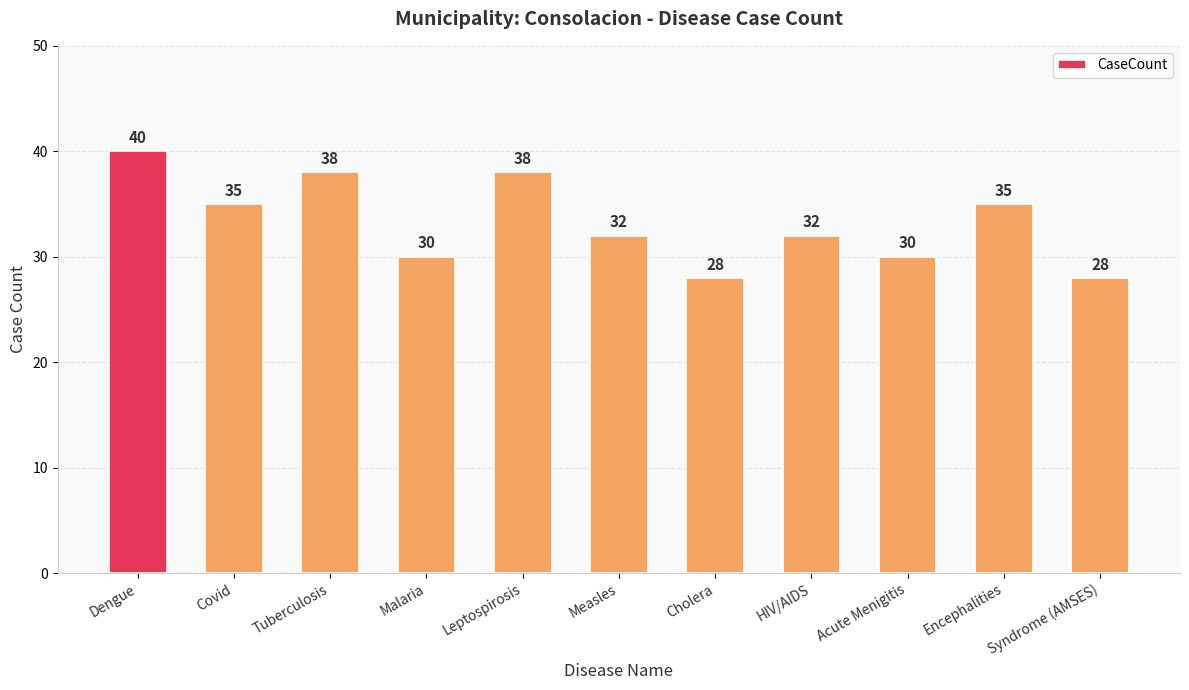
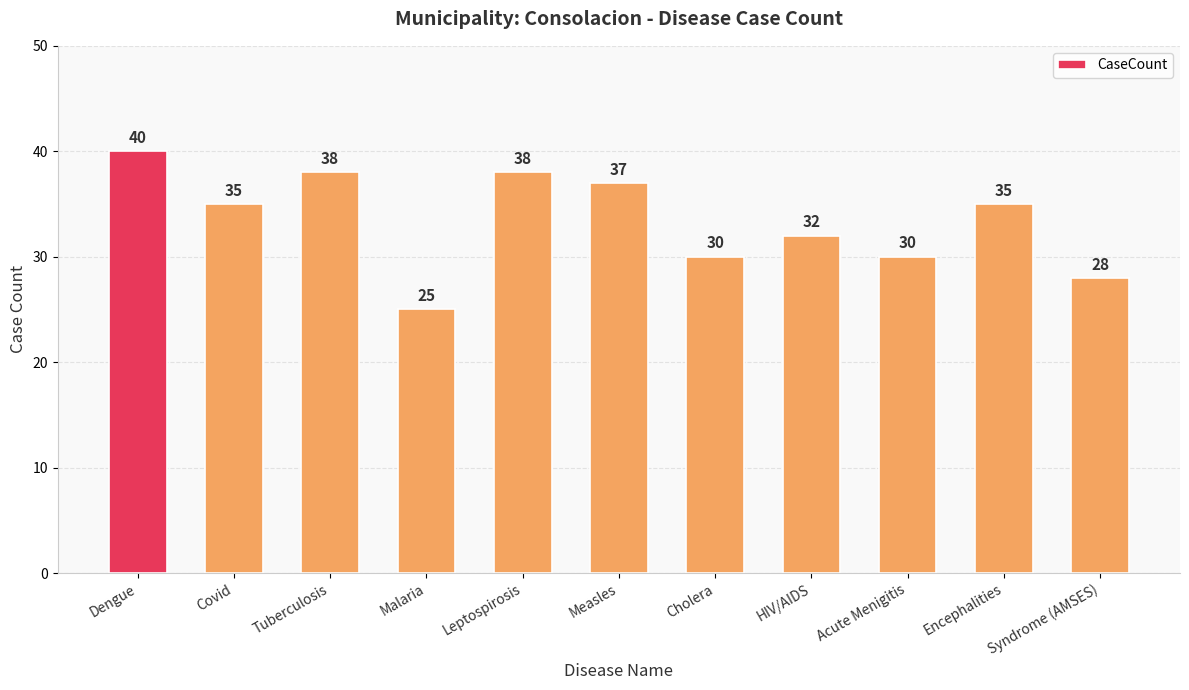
Malaria: 30 -> 25
Measles: 32 -> 37
Cholera: 28 -> 30
